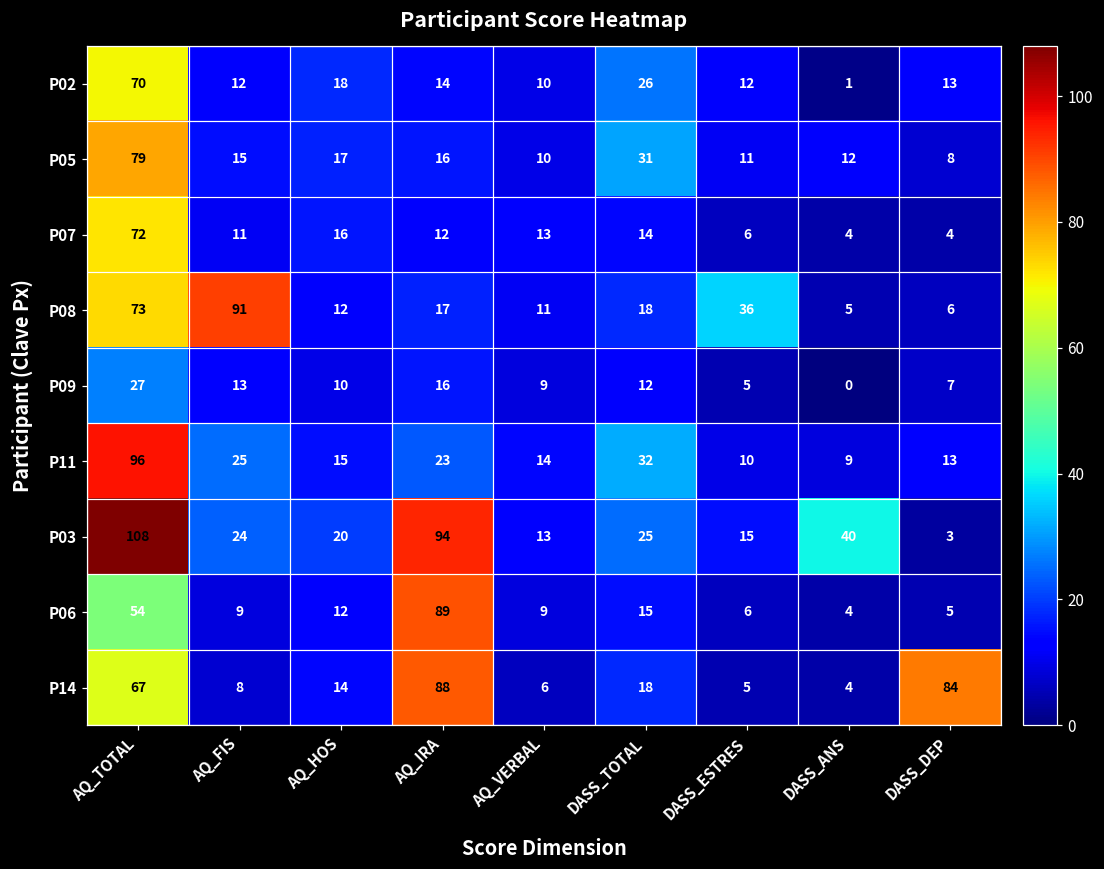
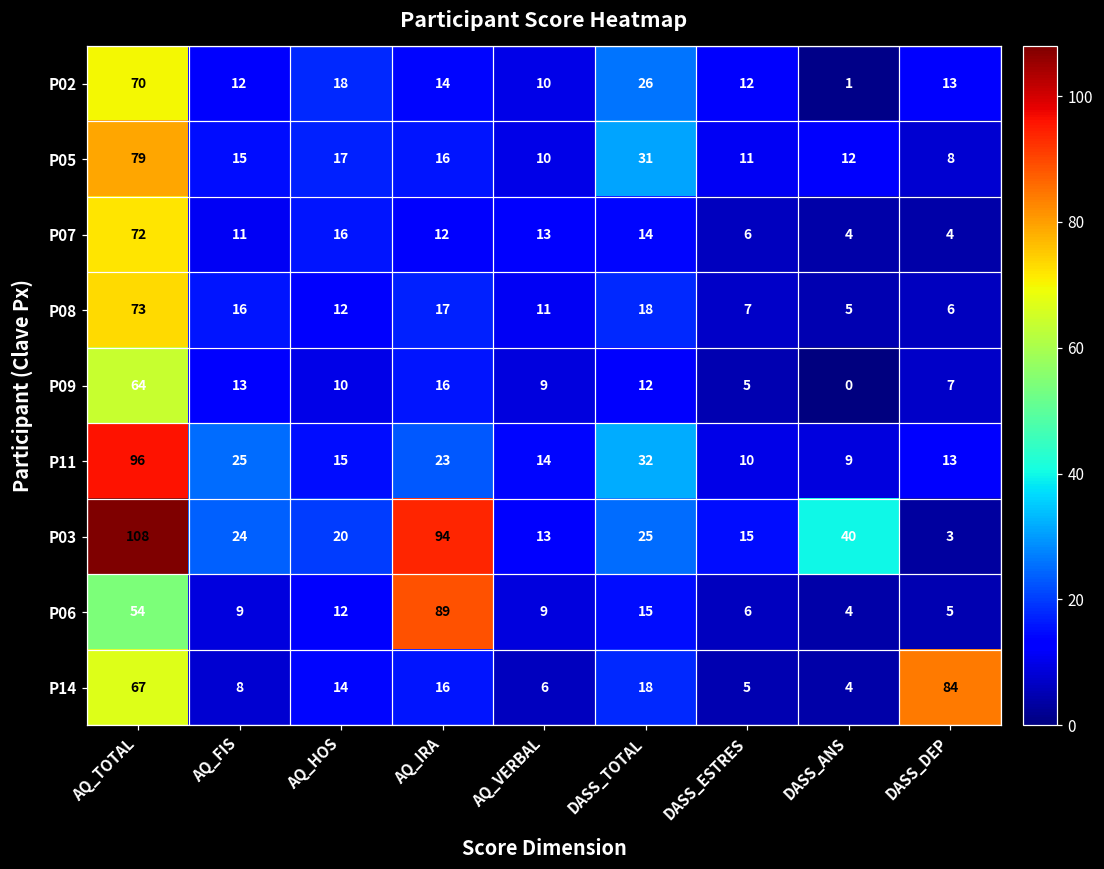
P08, AQ_FIS: 91 -> 16
P08, DASS_ESTRES: 36 -> 7
P09, AQ_TOTAL: 27 -> 64
P14, AQ_IRA: 88 -> 16
